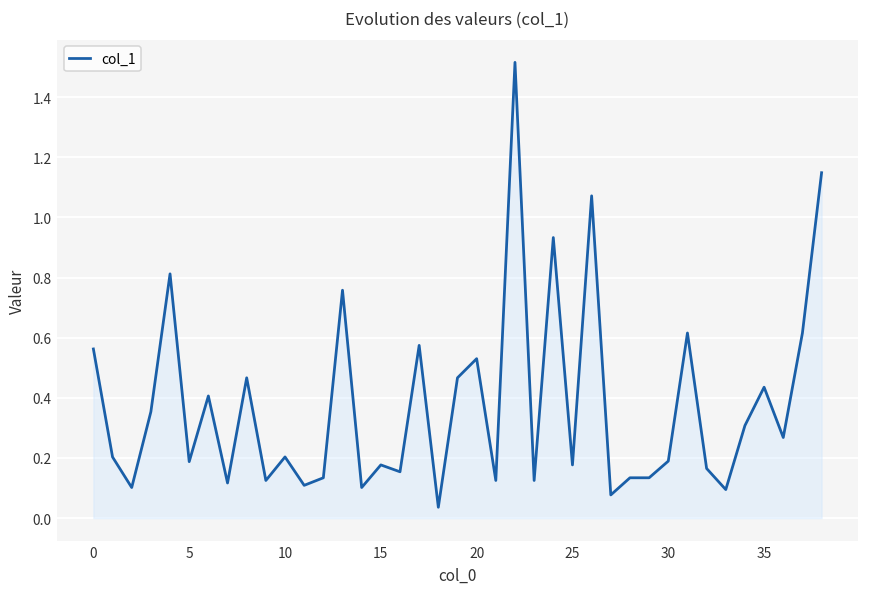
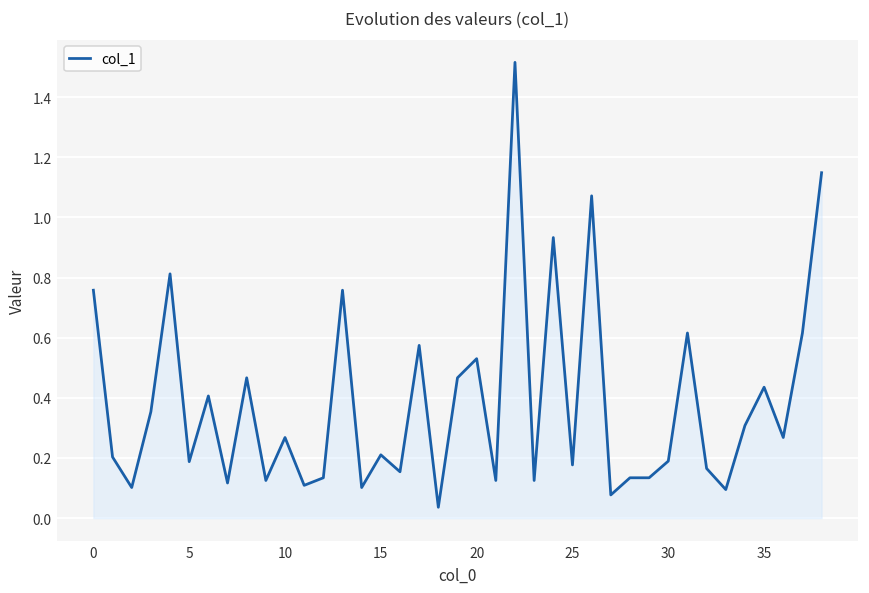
0: 0.56 -> 0.76
10: 0.20 -> 0.27
15: 0.18 -> 0.21
